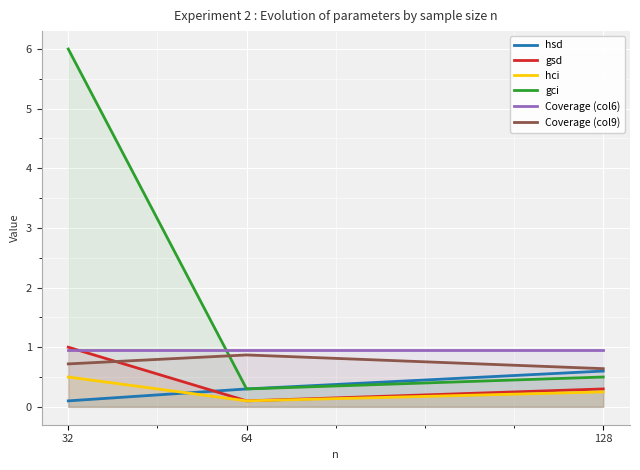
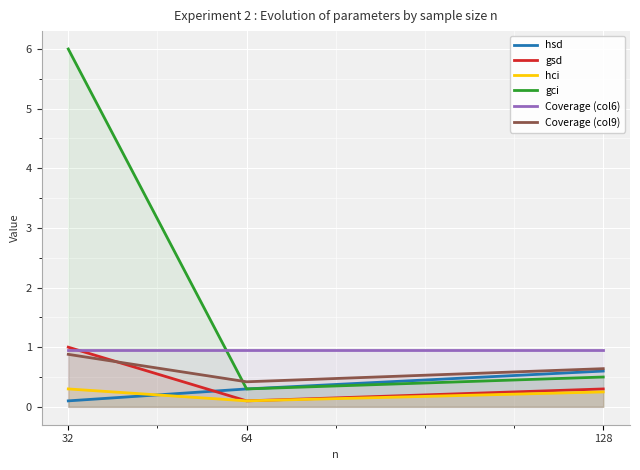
hci, 32: 0.5 -> 0.3
Coverage (col9), 32: 0.7 -> 0.9
Coverage (col9), 64: 0.9 -> 0.4
